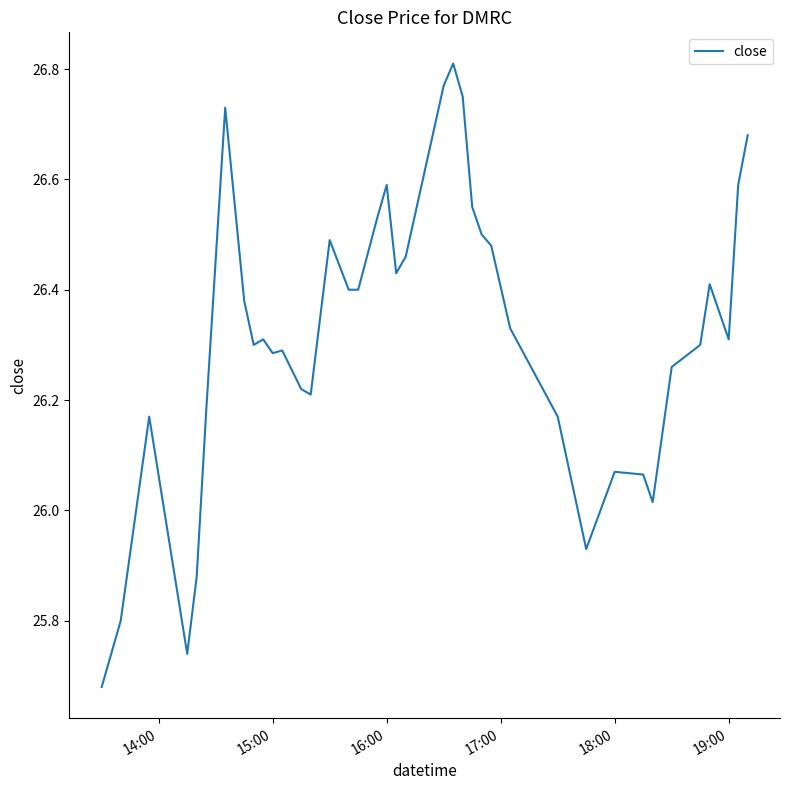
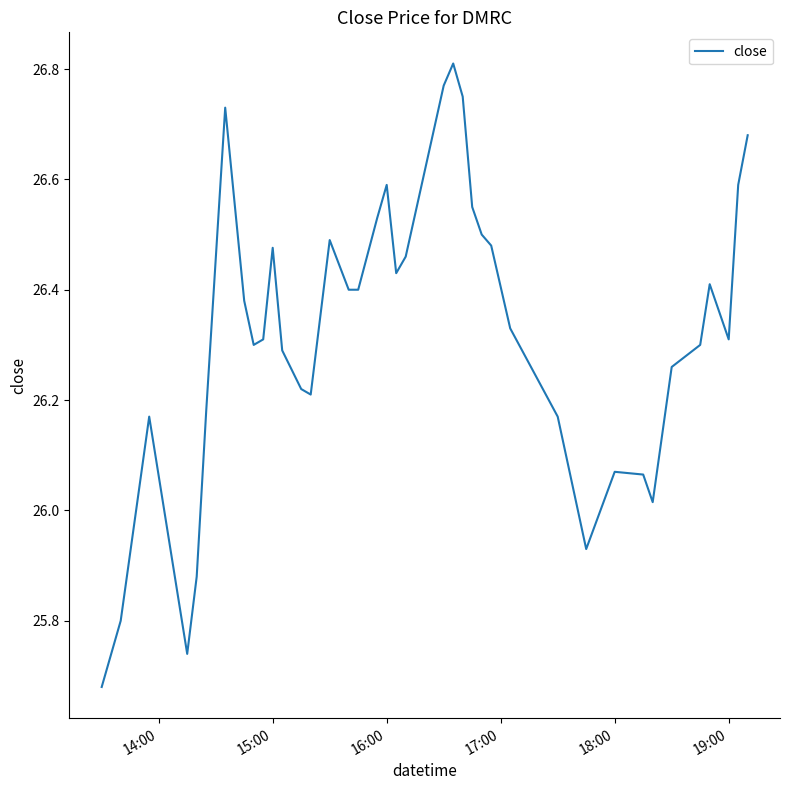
15:00: 26.29 -> 26.48
